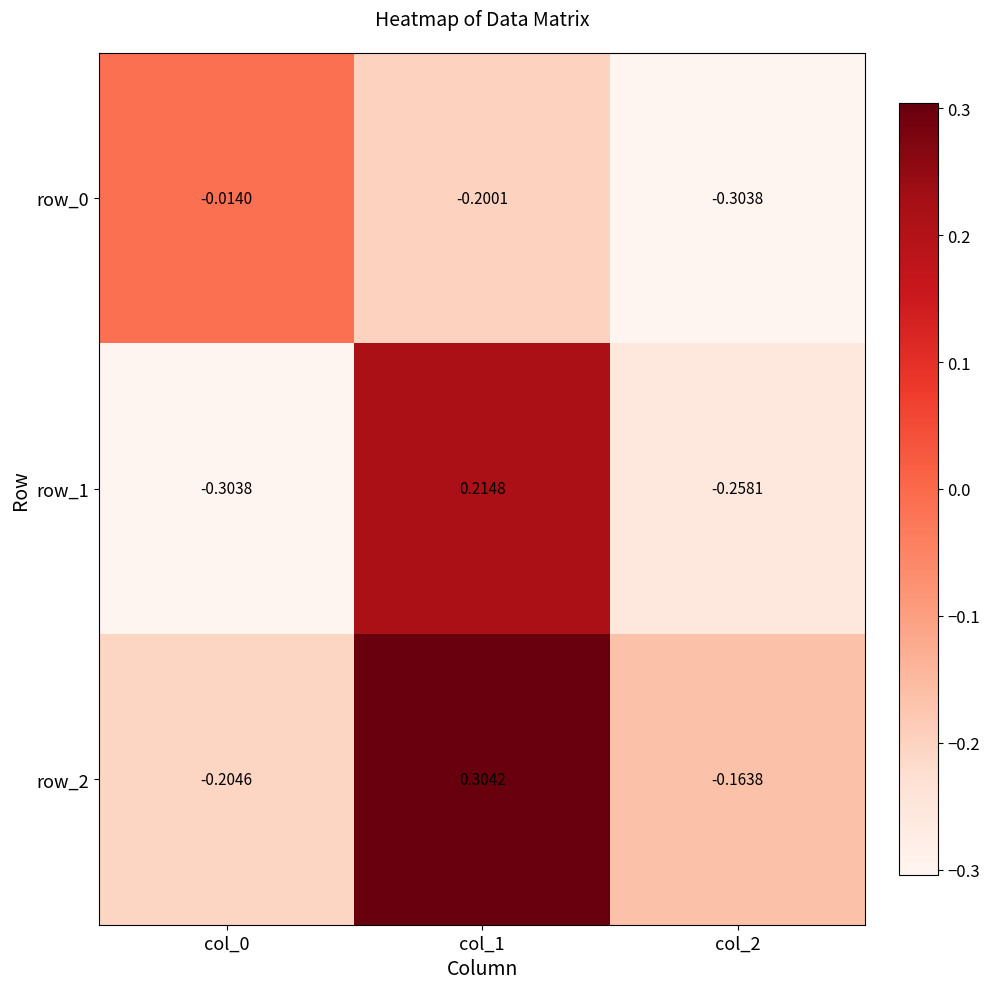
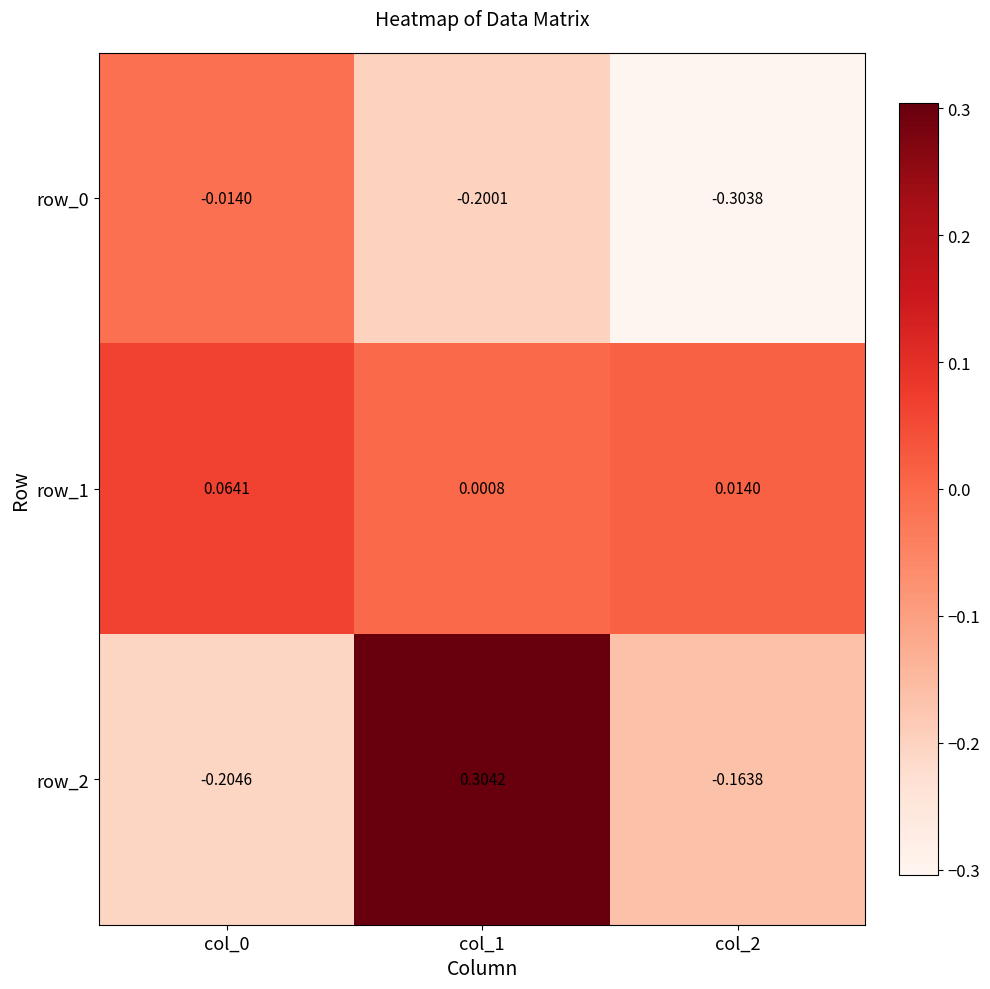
row_1, col_0: -0.3038 -> 0.0641
row_1, col_1: 0.2148 -> 0.0008
row_1, col_2: -0.2581 -> 0.0140
